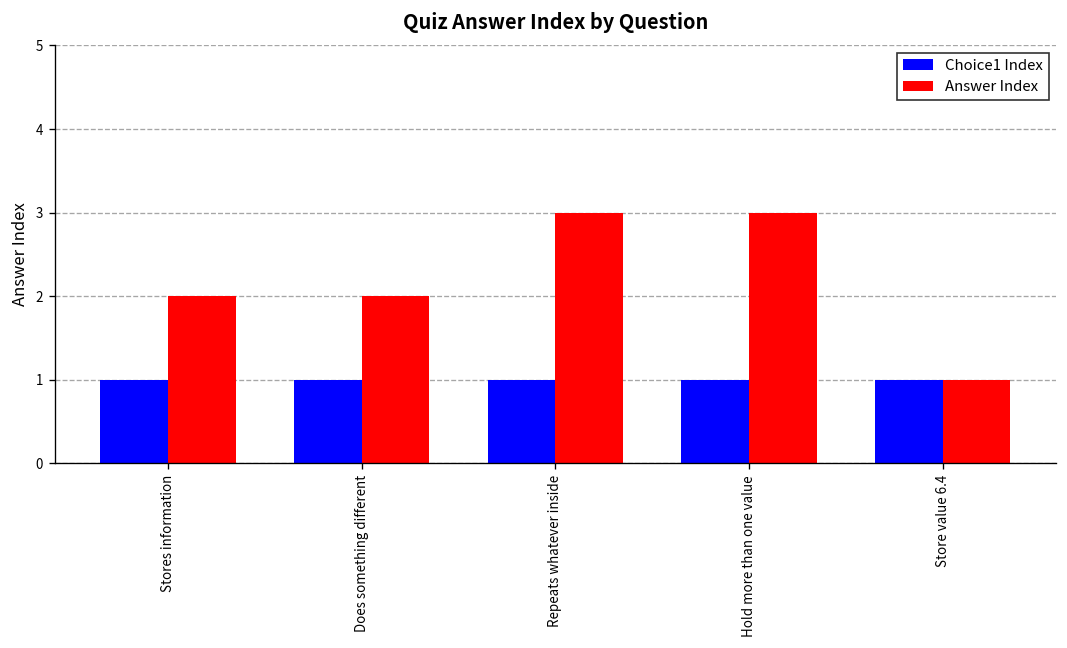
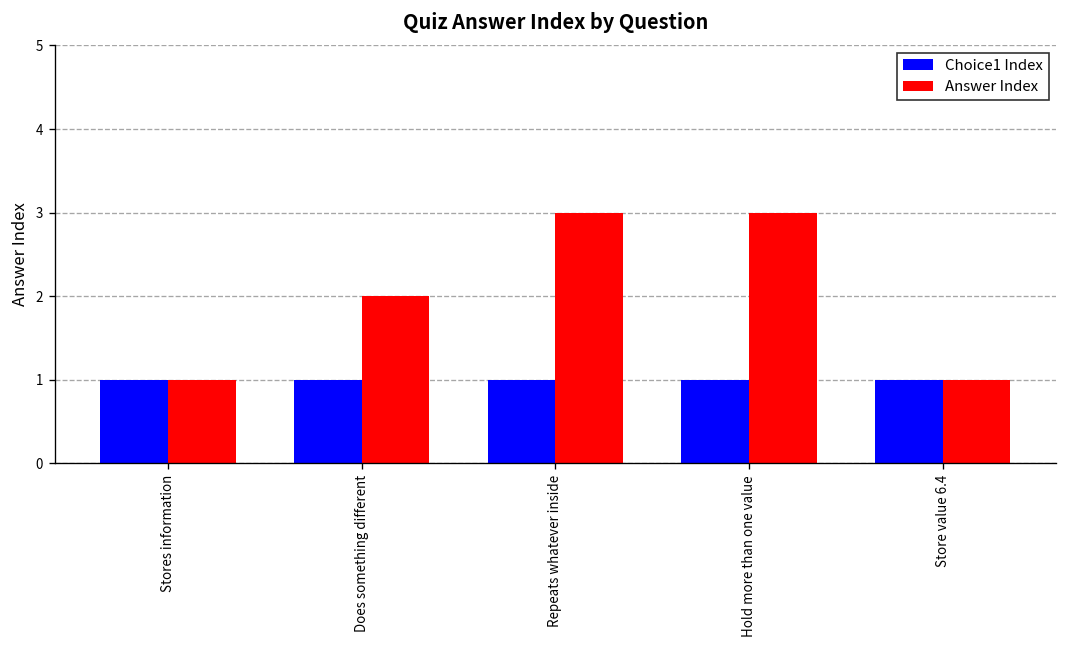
Answer Index, Stores information: 2 -> 1
